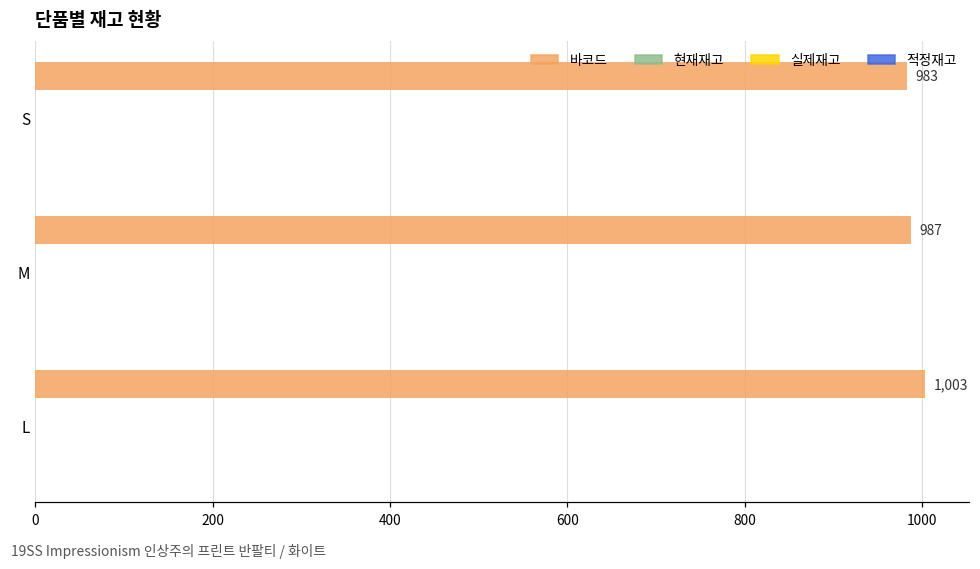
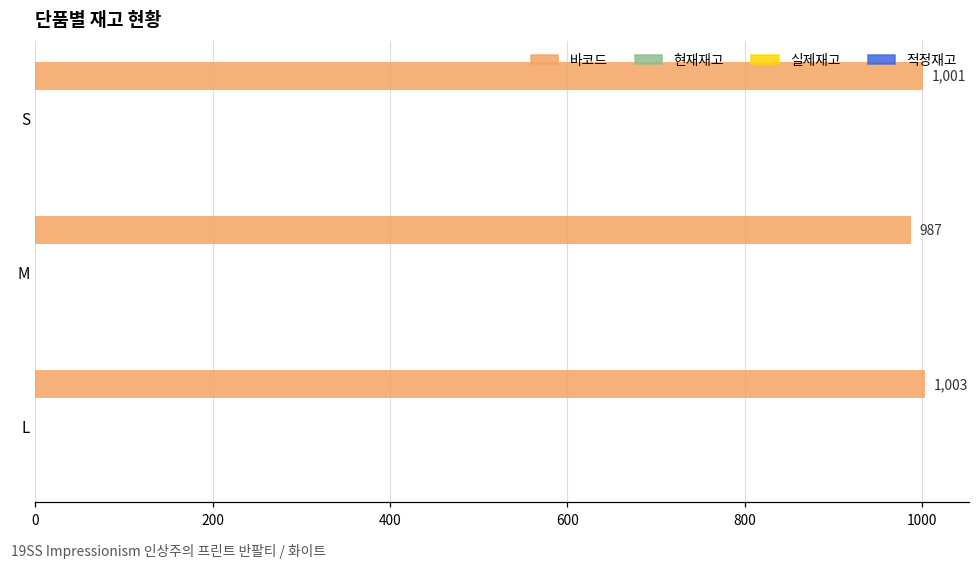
바코드, S: 983 -> 1,001
